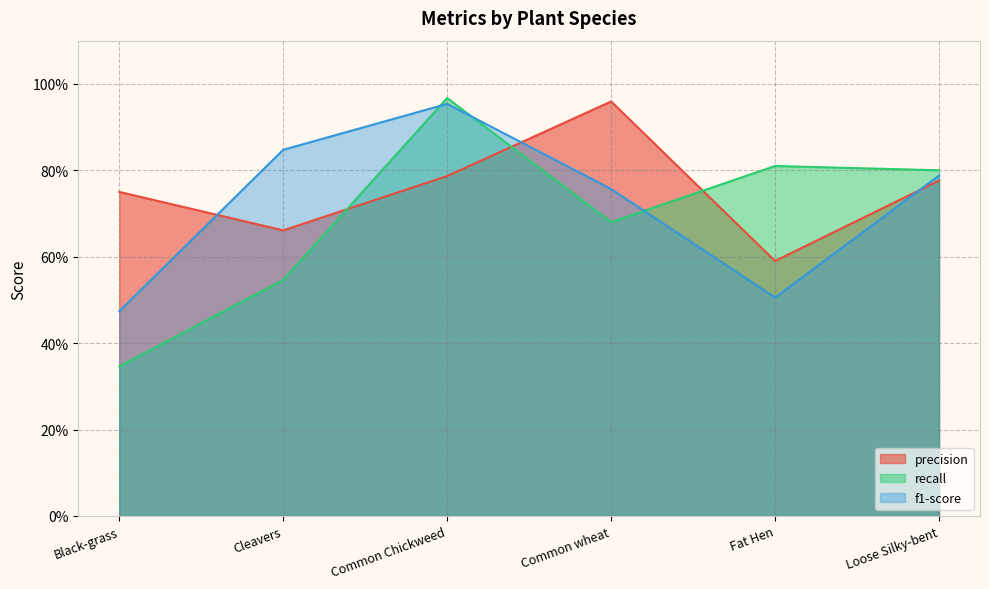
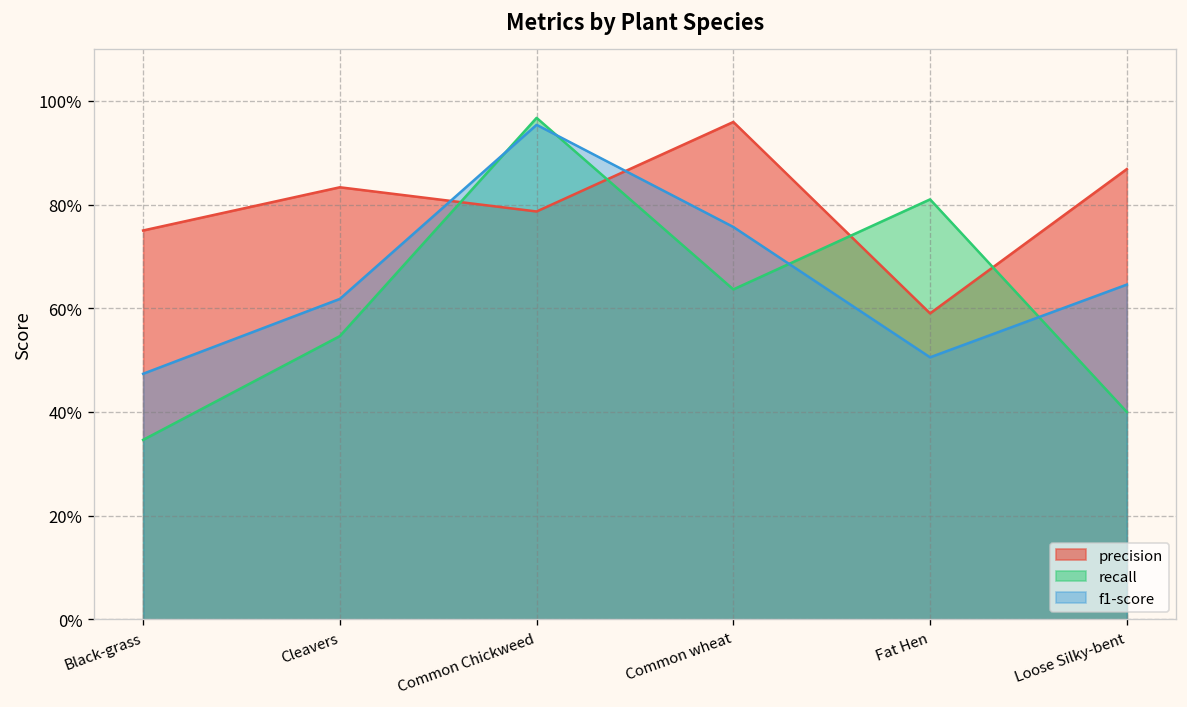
precision, Cleavers: 66% -> 83%
f1-score, Cleavers: 85% -> 62%
recall, Common wheat: 68% -> 64%
precision, Loose Silky-bent: 78% -> 87%
recall, Loose Silky-bent: 80% -> 40%
f1-score, Loose Silky-bent: 79% -> 65%
